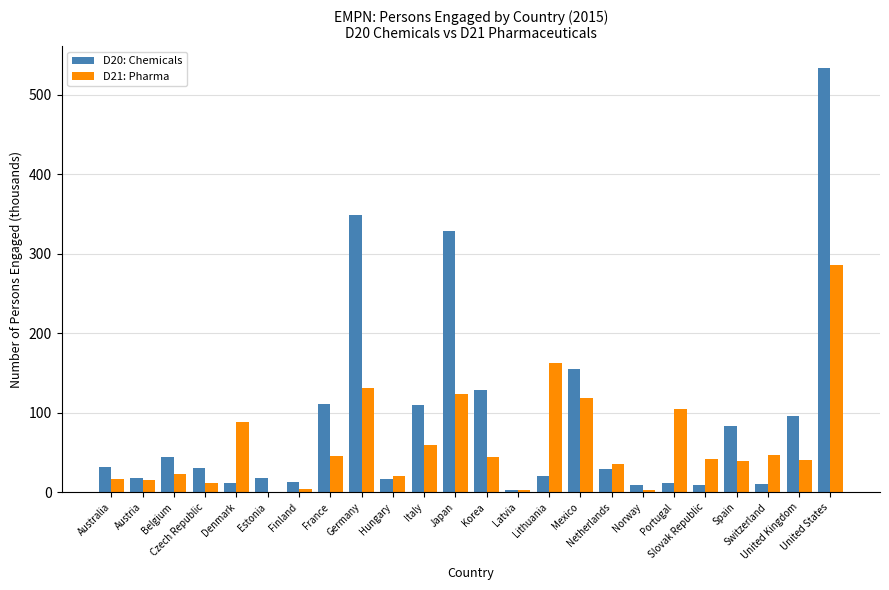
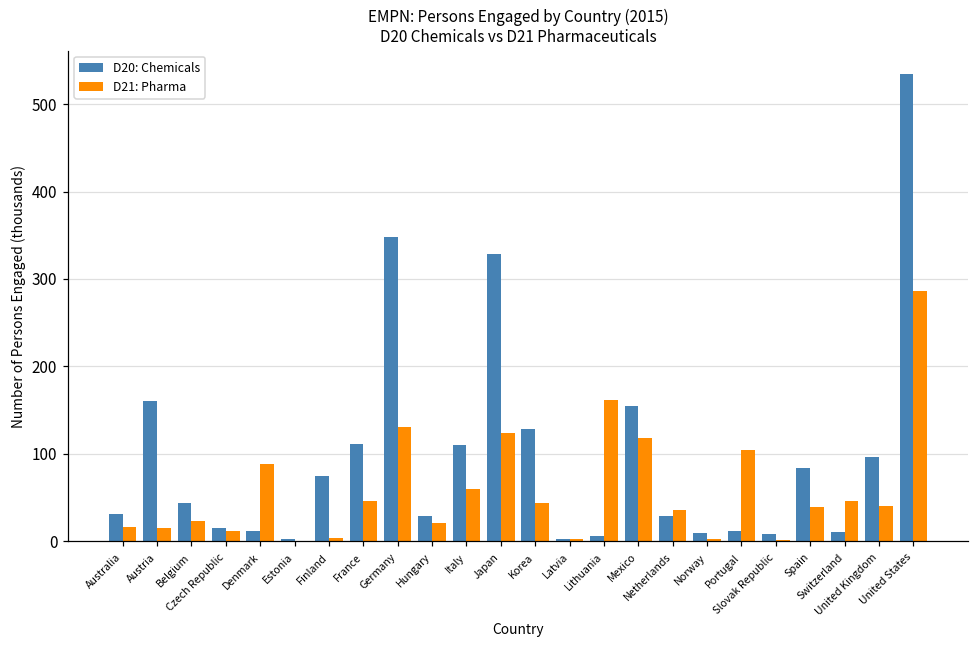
D20: Chemicals, Austria: 20 -> 160
D20: Chemicals, Czech Republic: 30 -> 20
D20: Chemicals, Estonia: 20 -> 0
D20: Chemicals, Finland: 10 -> 70
D20: Chemicals, Hungary: 20 -> 30
D20: Chemicals, Lithuania: 20 -> 10
D21: Pharma, Slovak Republic: 40 -> 0
